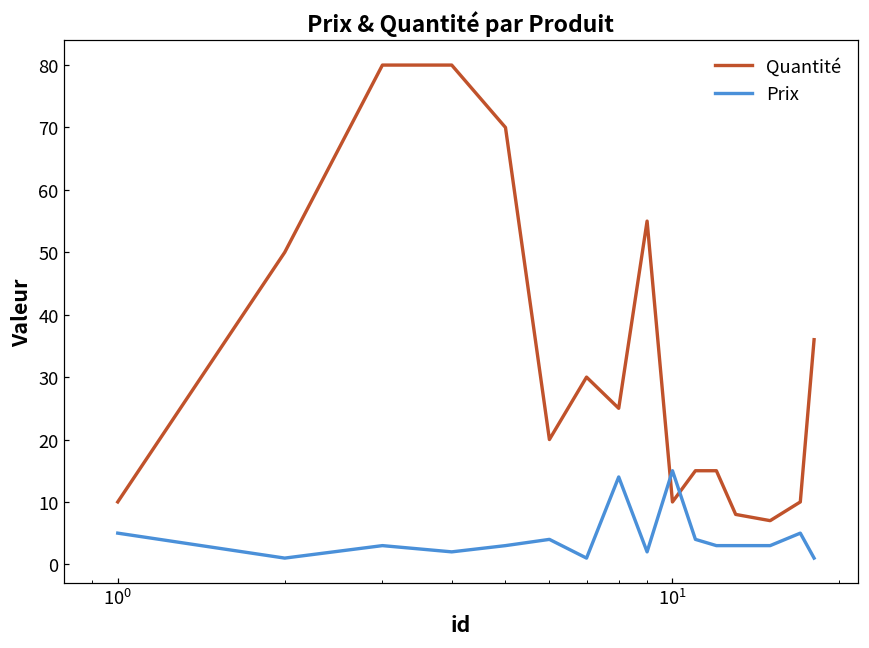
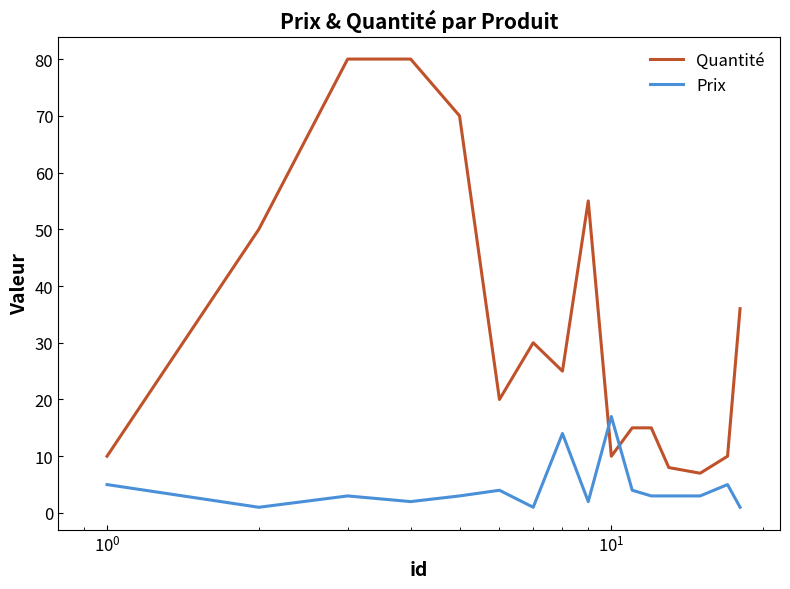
Prix, 10^1: 15 -> 17
